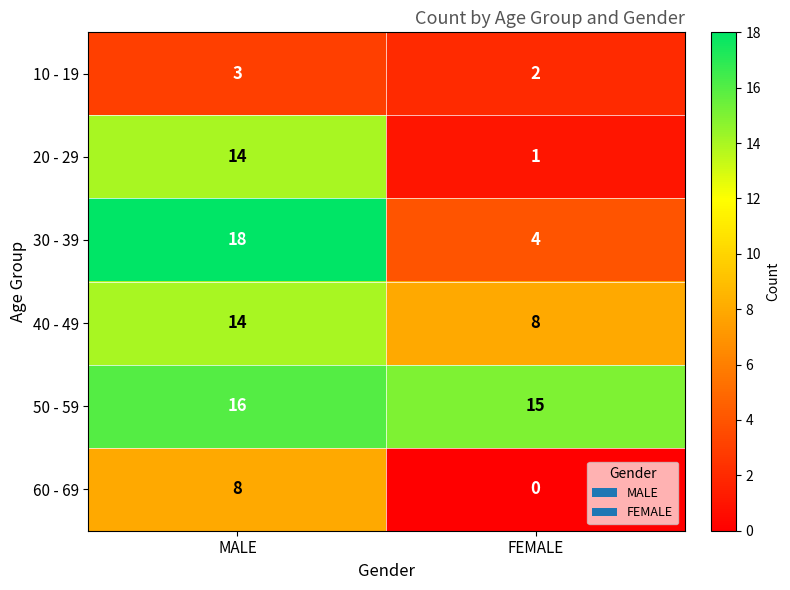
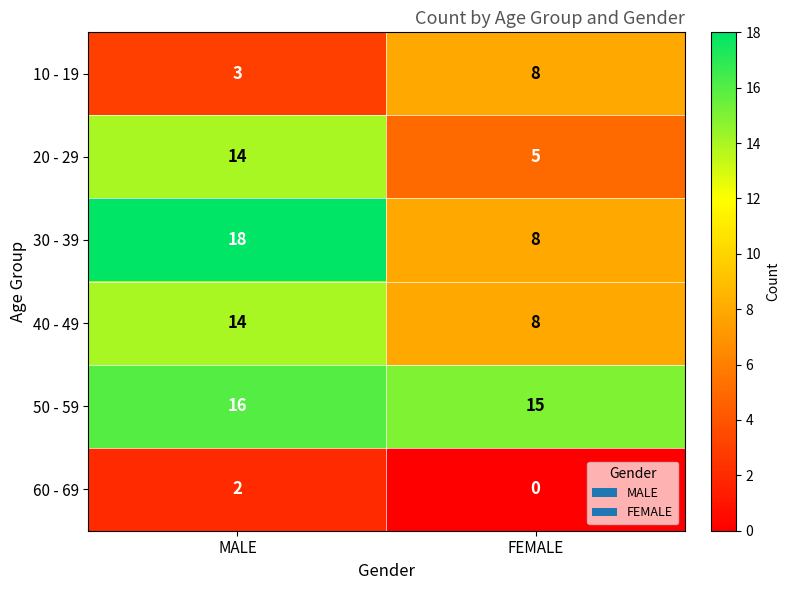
10 - 19, FEMALE: 2 -> 8
20 - 29, FEMALE: 1 -> 5
30 - 39, FEMALE: 4 -> 8
60 - 69, MALE: 8 -> 2
